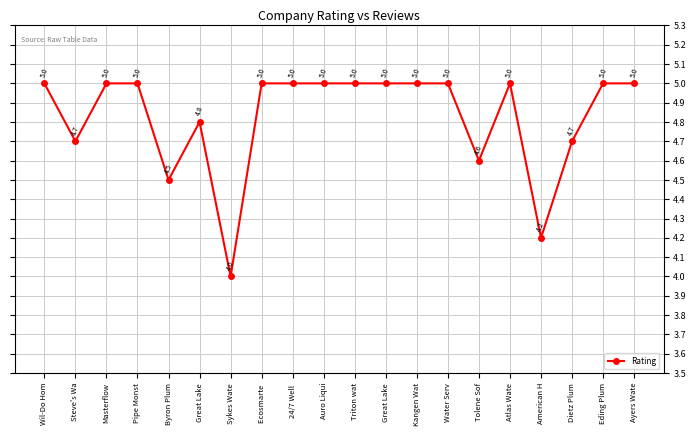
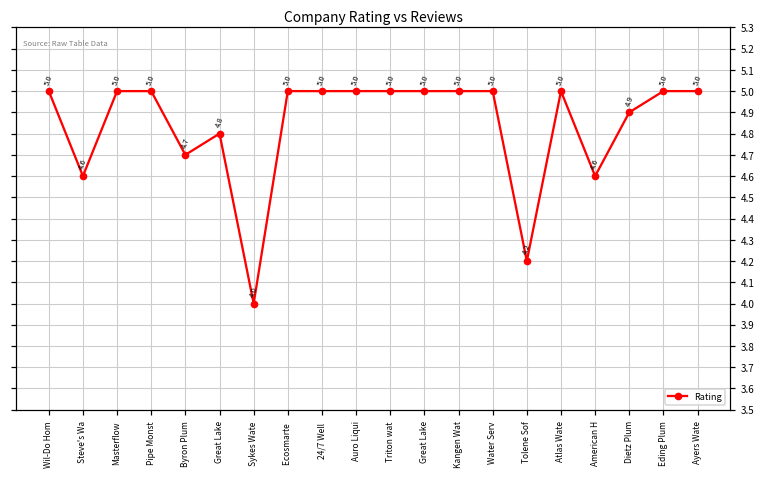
Steve's Wa: 4.7 -> 4.6
Byron Plum: 4.5 -> 4.7
Tolene Sof: 4.6 -> 4.2
American H: 4.2 -> 4.6
Dietz Plum: 4.7 -> 4.9
